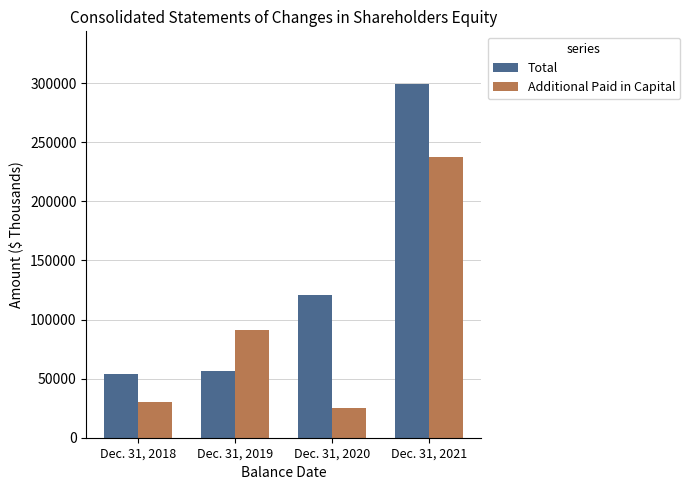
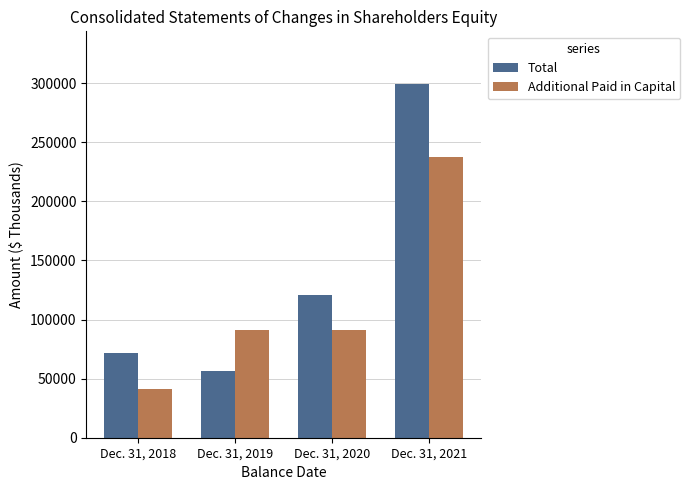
Total, Dec. 31, 2018: 54000 -> 71000
Additional Paid in Capital, Dec. 31, 2018: 30000 -> 41000
Additional Paid in Capital, Dec. 31, 2020: 26000 -> 91000
